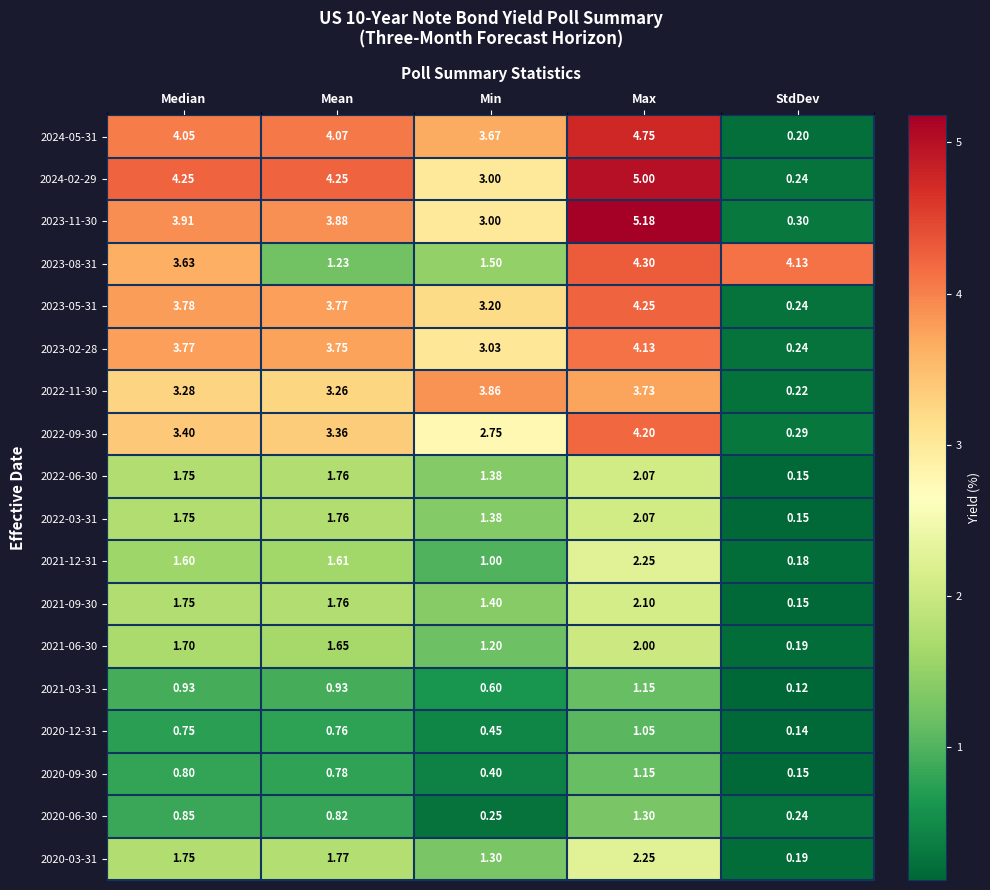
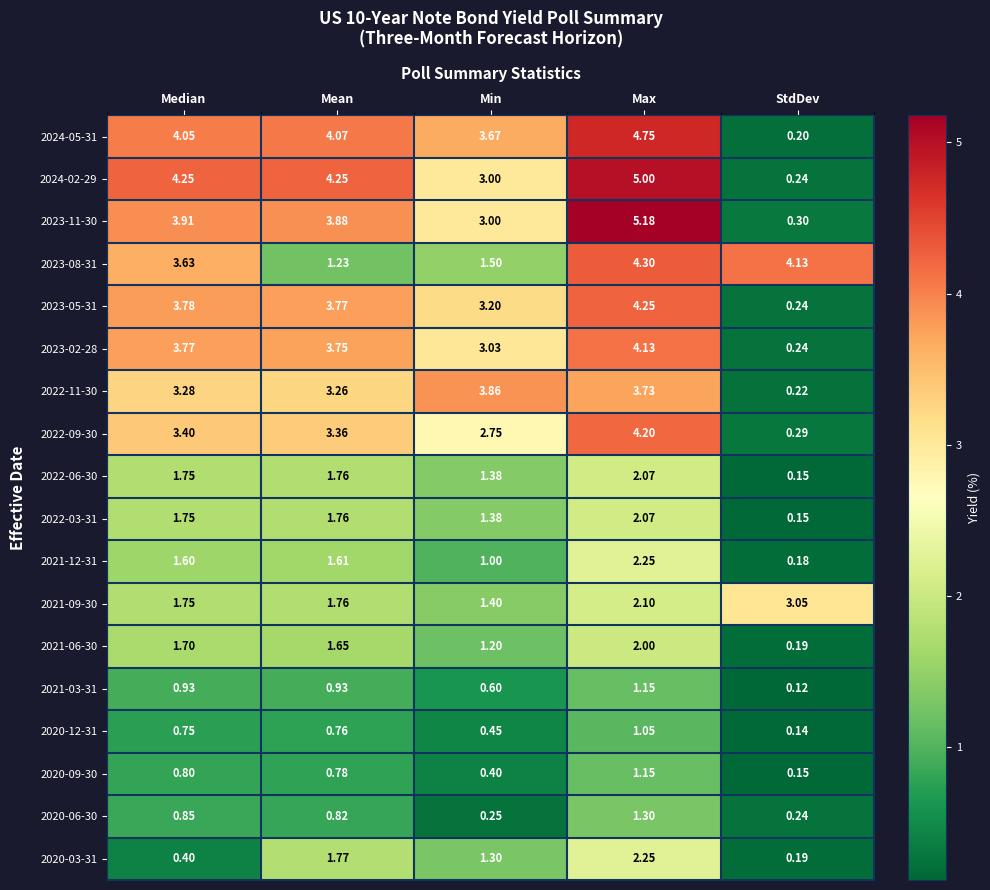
2021-09-30, StdDev: 0.15 -> 3.05
2020-03-31, Median: 1.75 -> 0.40
